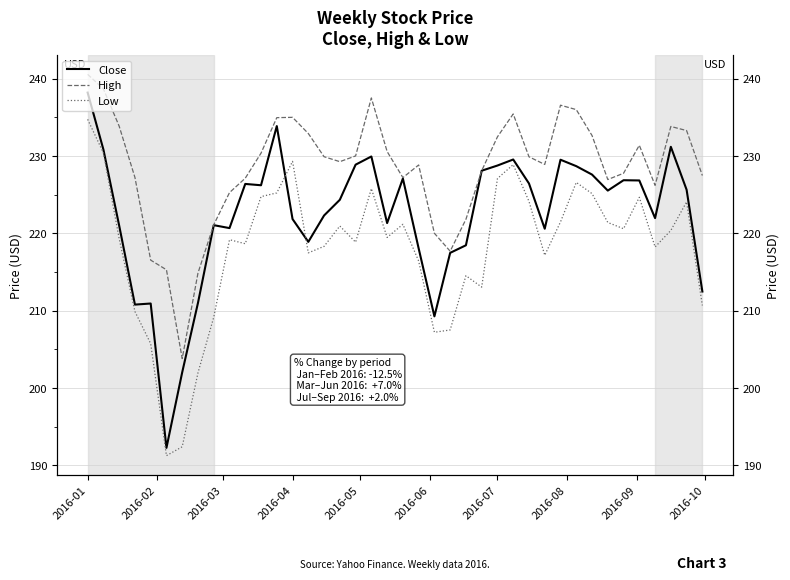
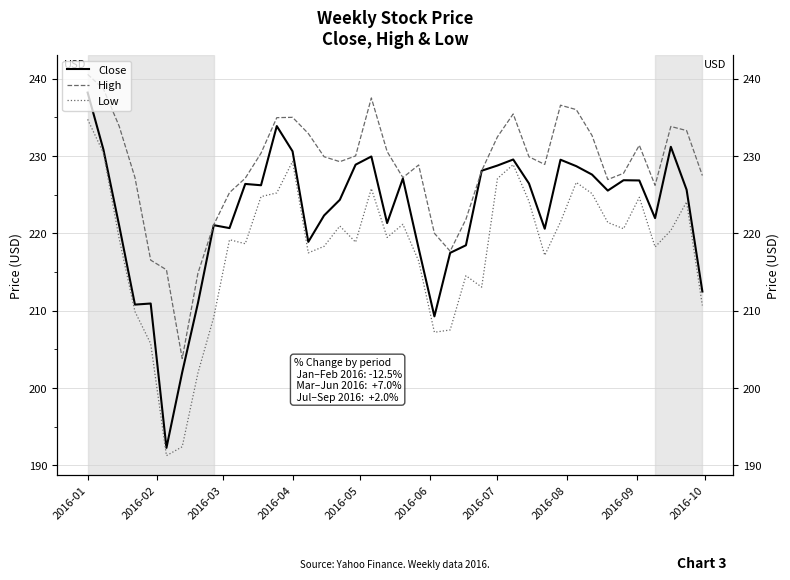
Close, 2016-04: 222 -> 231
